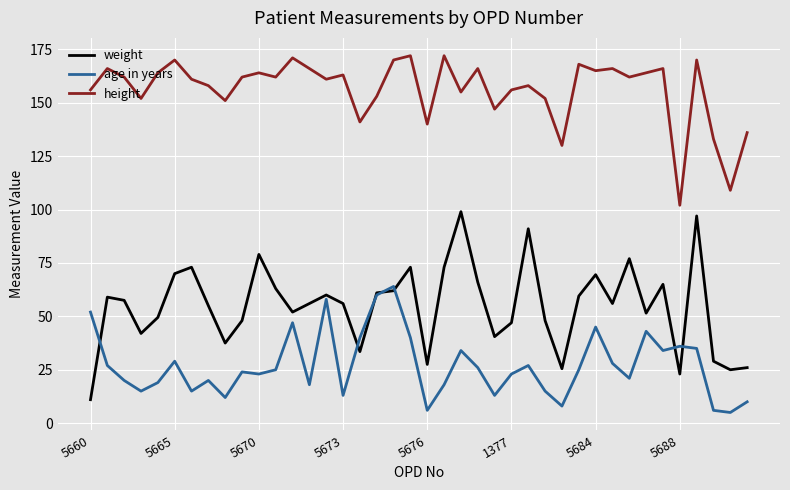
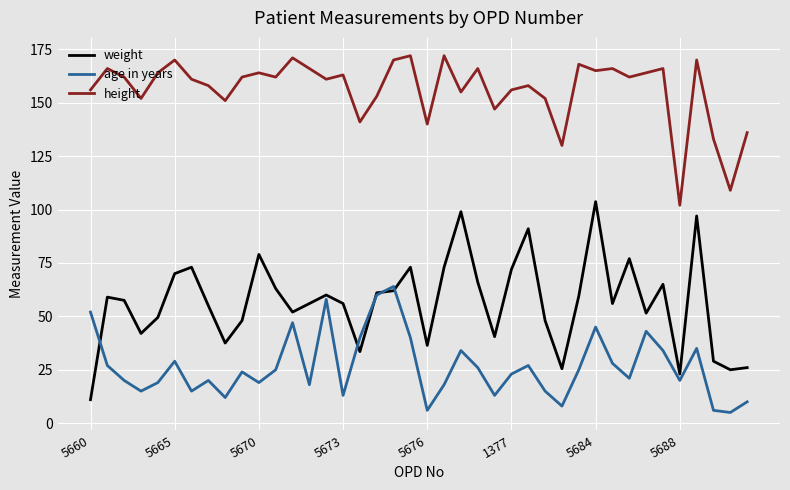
age in years, 5670: 23 -> 19
weight, 5676: 28 -> 36
weight, 1377: 47 -> 72
weight, 5684: 70 -> 104
age in years, 5688: 36 -> 20
